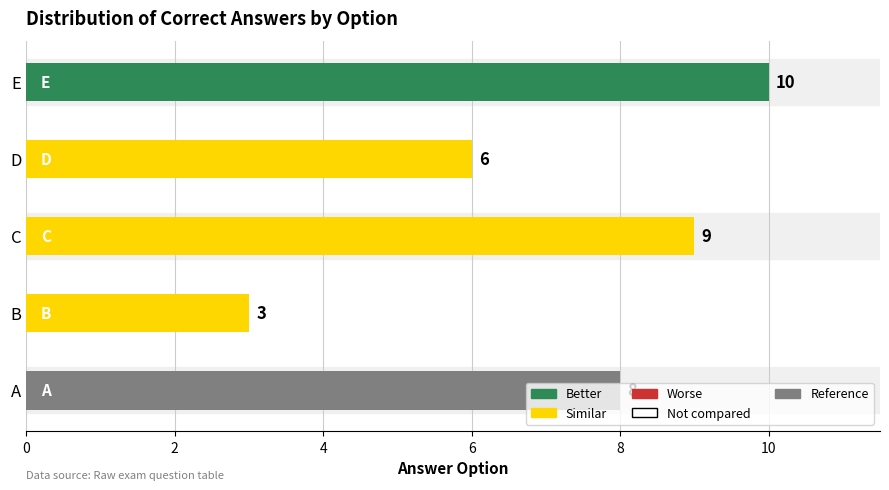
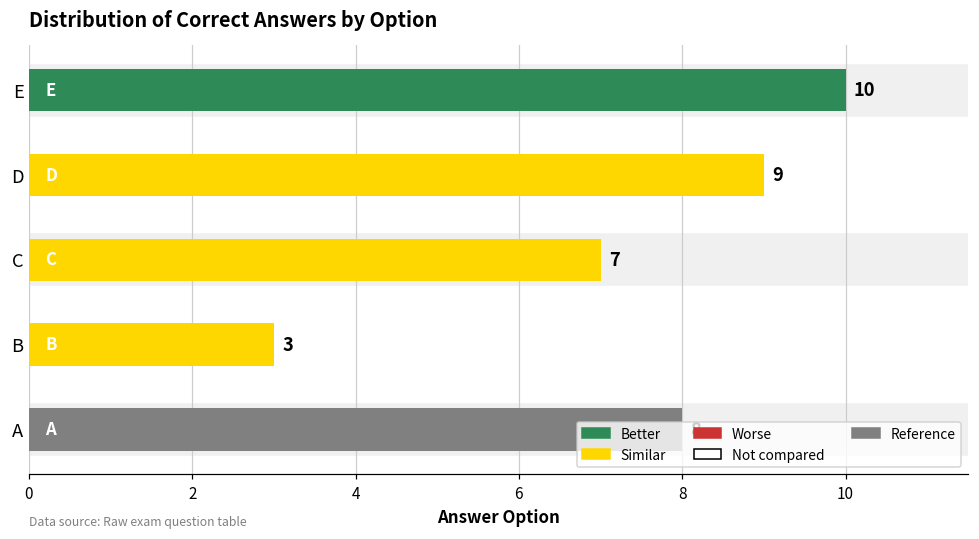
D: 6 -> 9
C: 9 -> 7
